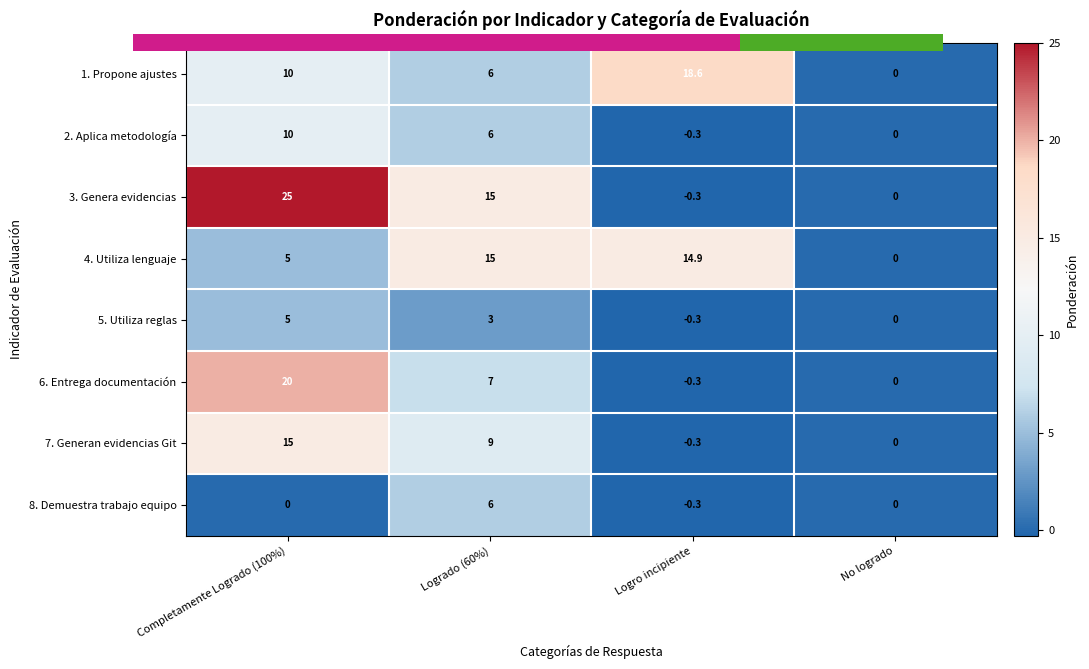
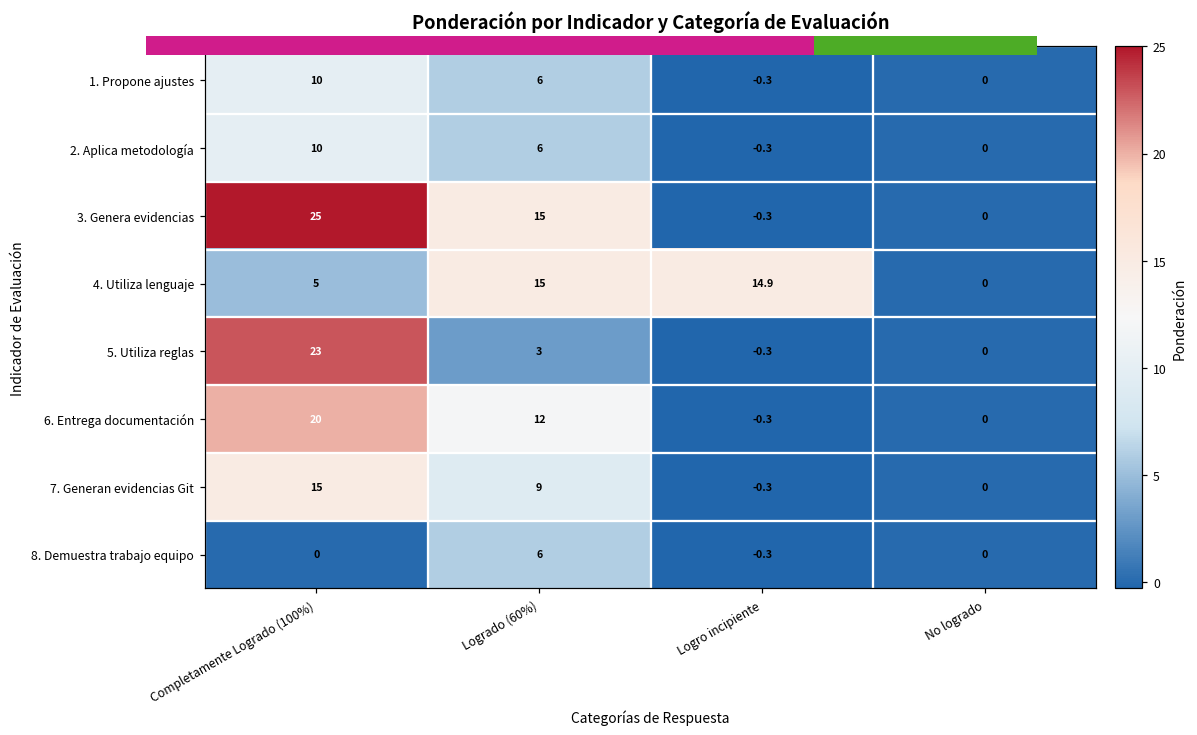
Ponderación por Indicador y Categoría de Evaluación, 1. Propone ajustes, Logro incipiente: 18.6 -> -0.3
Ponderación por Indicador y Categoría de Evaluación, 5. Utiliza reglas, Completamente Logrado (100%): 5 -> 23
Ponderación por Indicador y Categoría de Evaluación, 6. Entrega documentación, Logrado (60%): 7 -> 12
